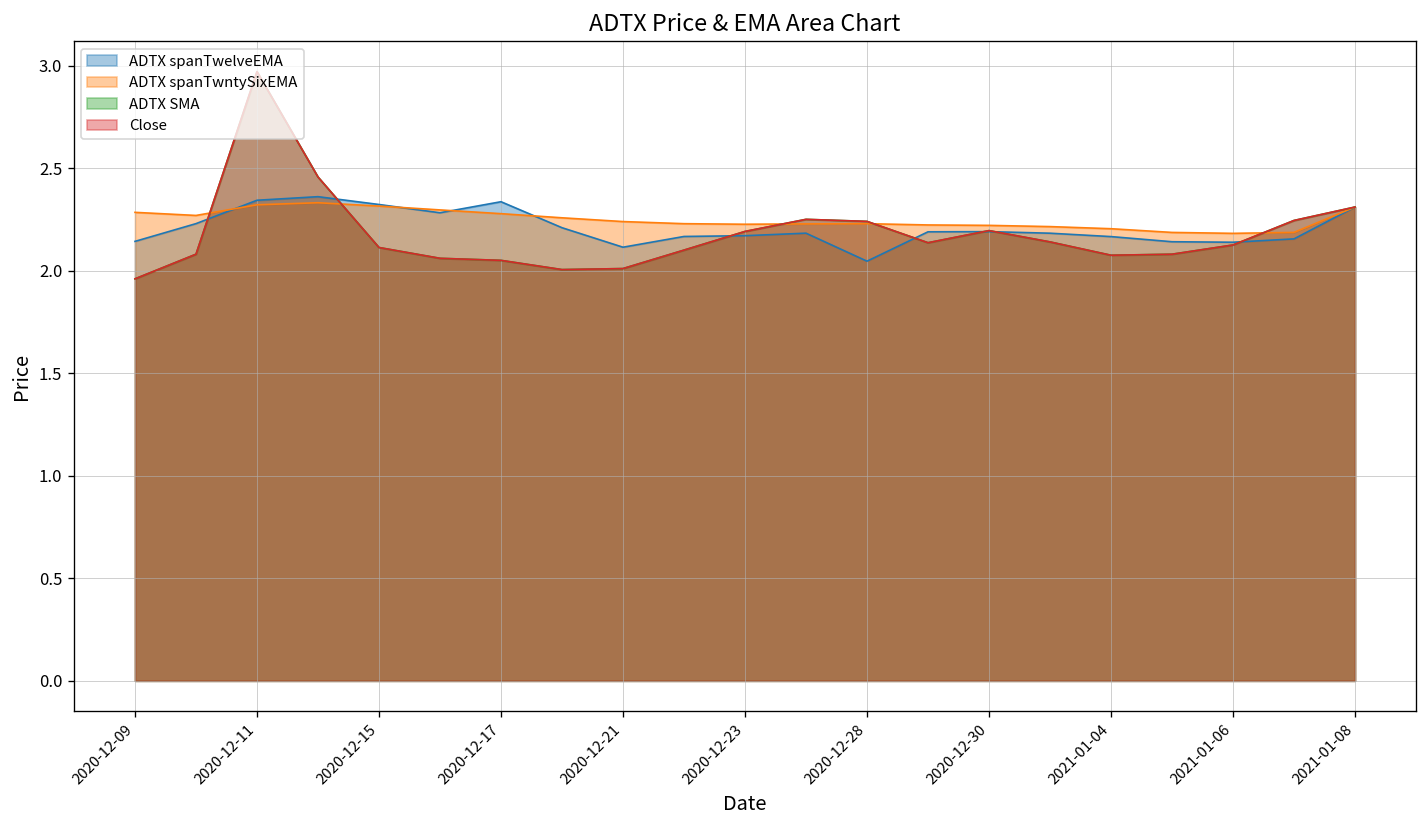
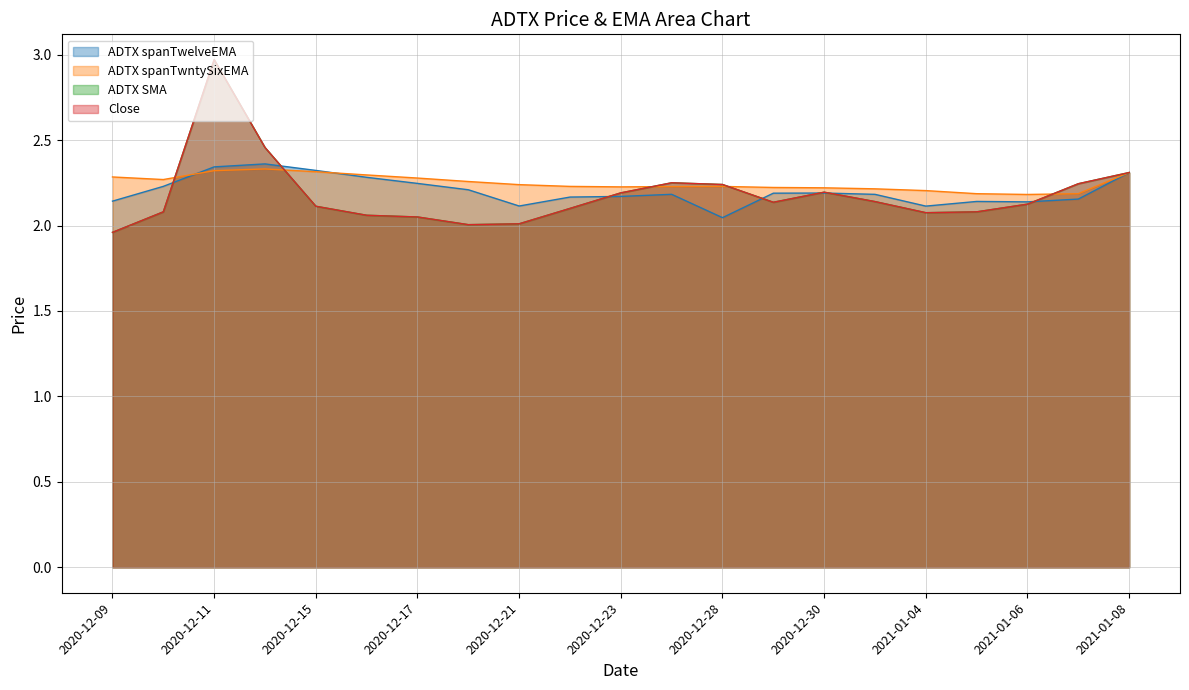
ADTX spanTwelveEMA, 2020-12-17: 2.34 -> 2.25
ADTX spanTwelveEMA, 2021-01-04: 2.17 -> 2.11
